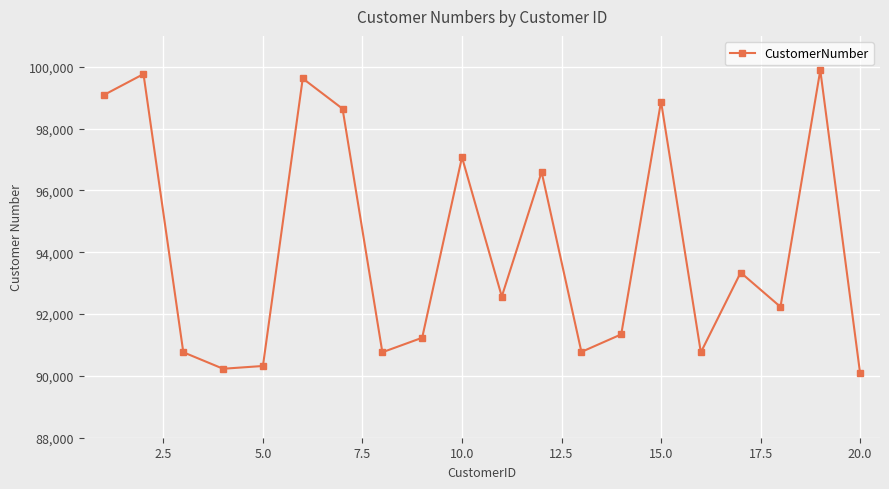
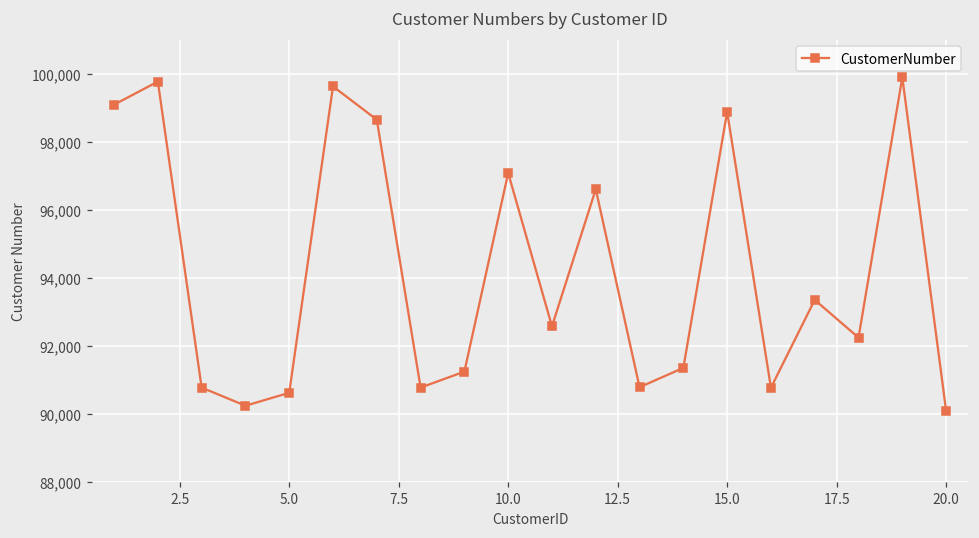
5.0: 90,300 -> 90,600
